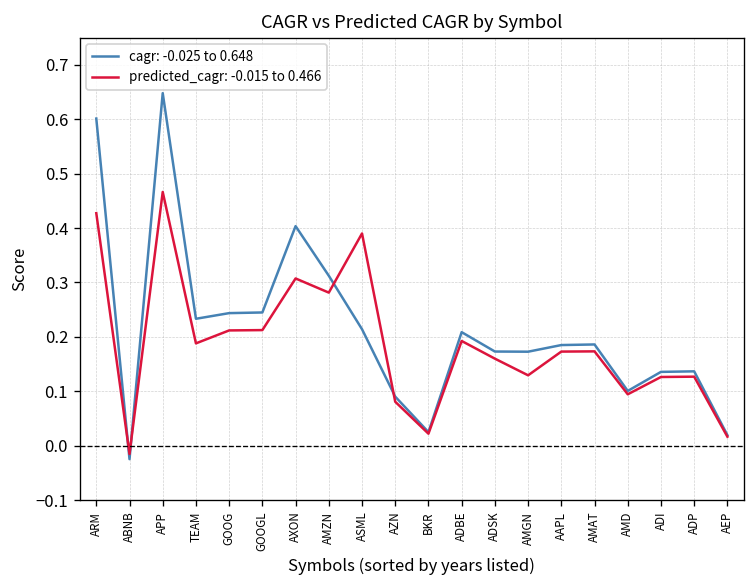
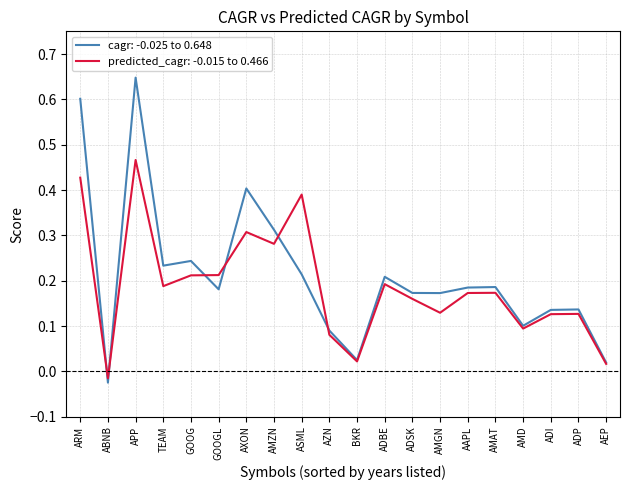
cagr: -0.025 to 0.648, GOOGL: 0.24 -> 0.18
